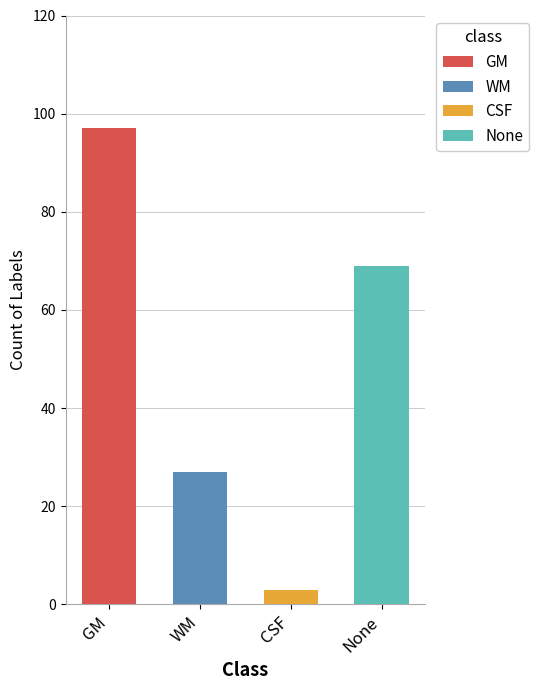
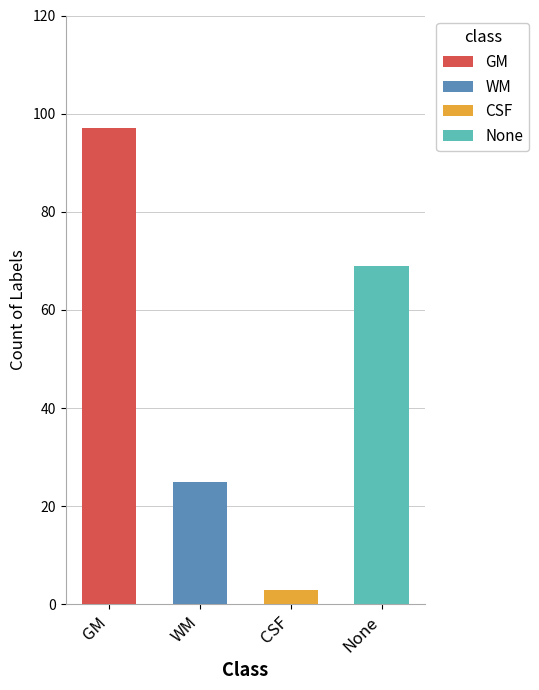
WM: 27 -> 25
